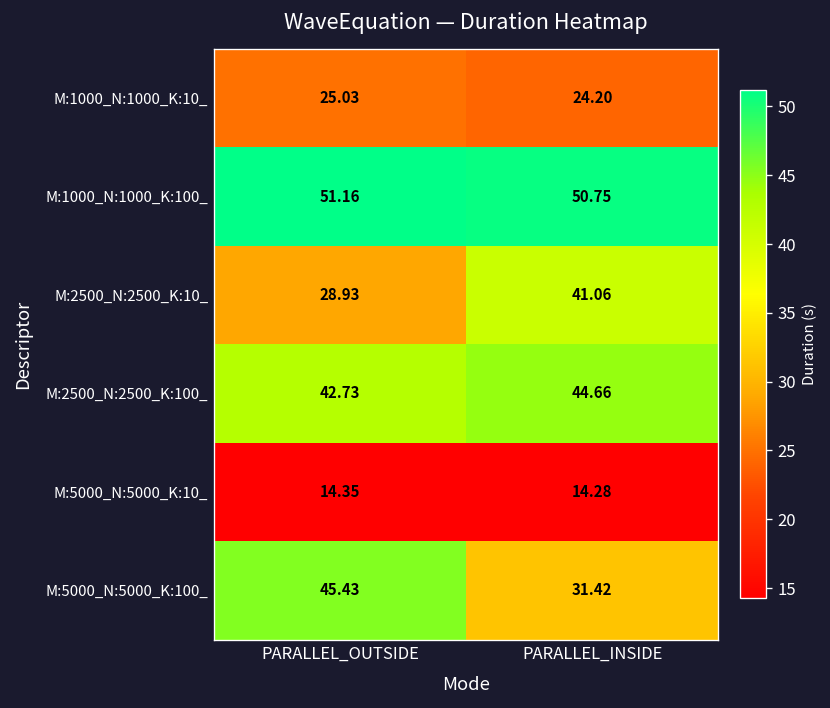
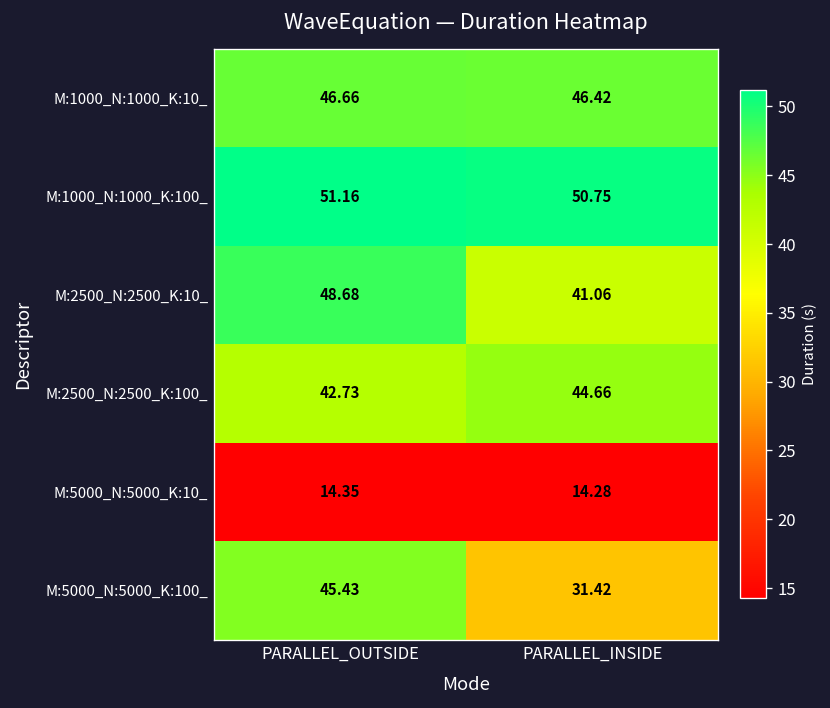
M:1000_N:1000_K:10_, PARALLEL_OUTSIDE: 25.03 -> 46.66
M:1000_N:1000_K:10_, PARALLEL_INSIDE: 24.20 -> 46.42
M:2500_N:2500_K:10_, PARALLEL_OUTSIDE: 28.93 -> 48.68
